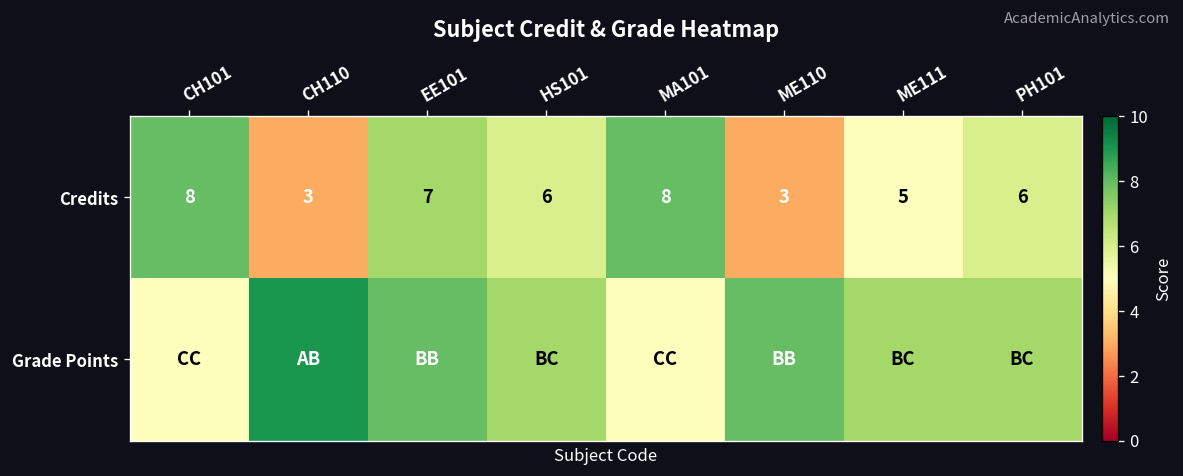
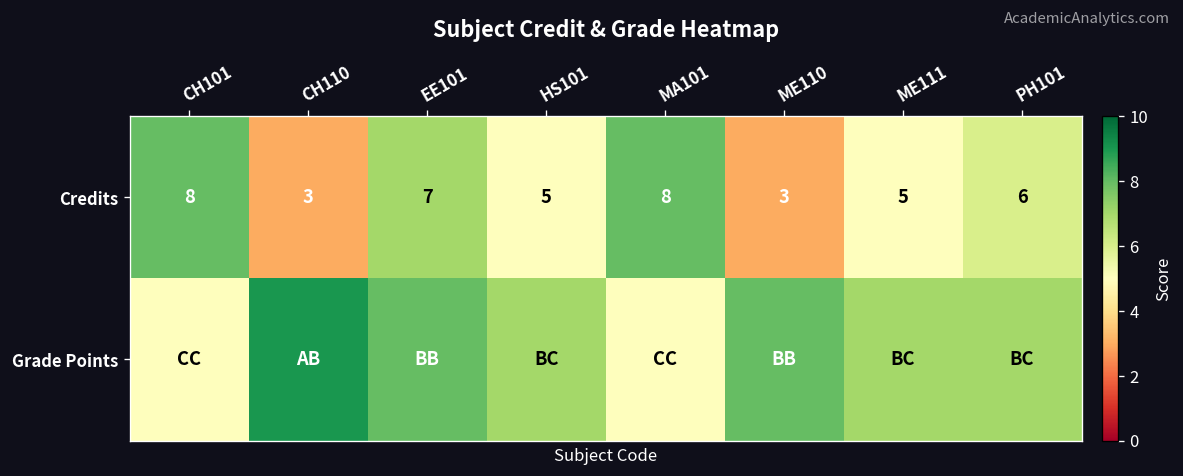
Credits, HS101: 6 -> 5
